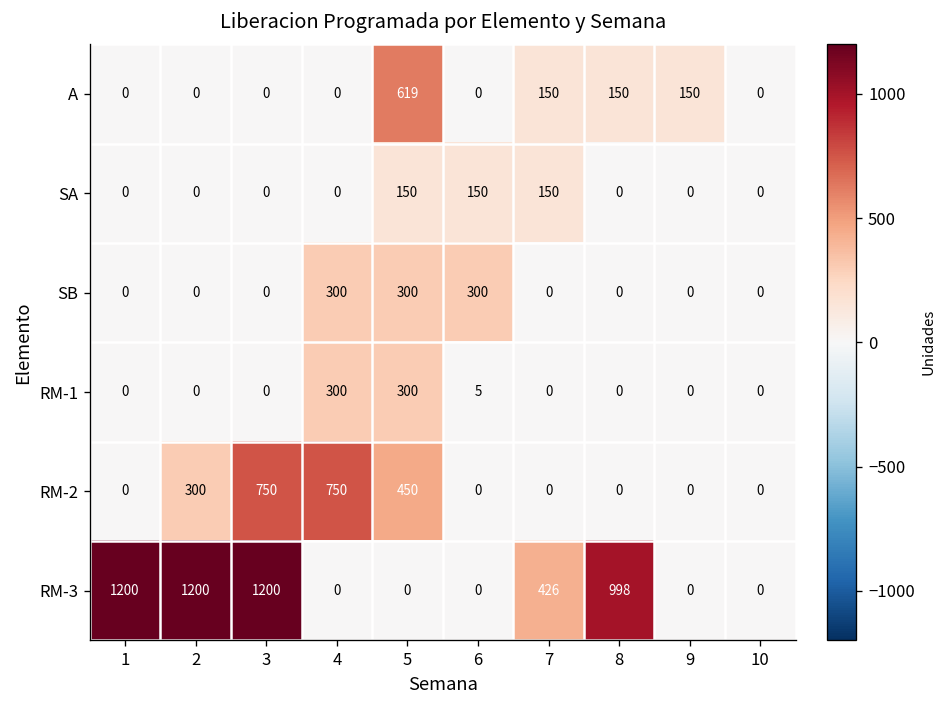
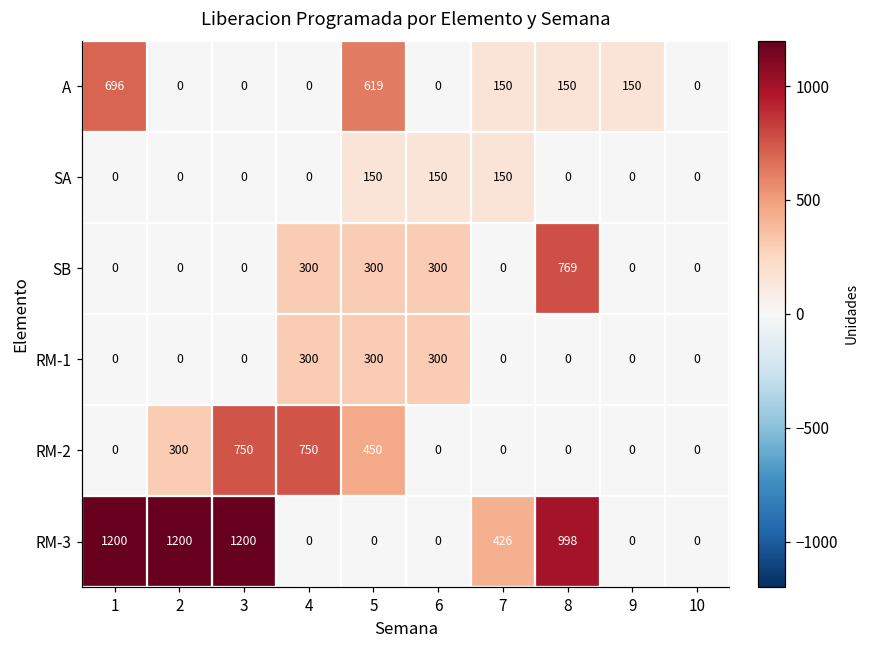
A, 1: 0 -> 696
SB, 8: 0 -> 769
RM-1, 6: 5 -> 300
